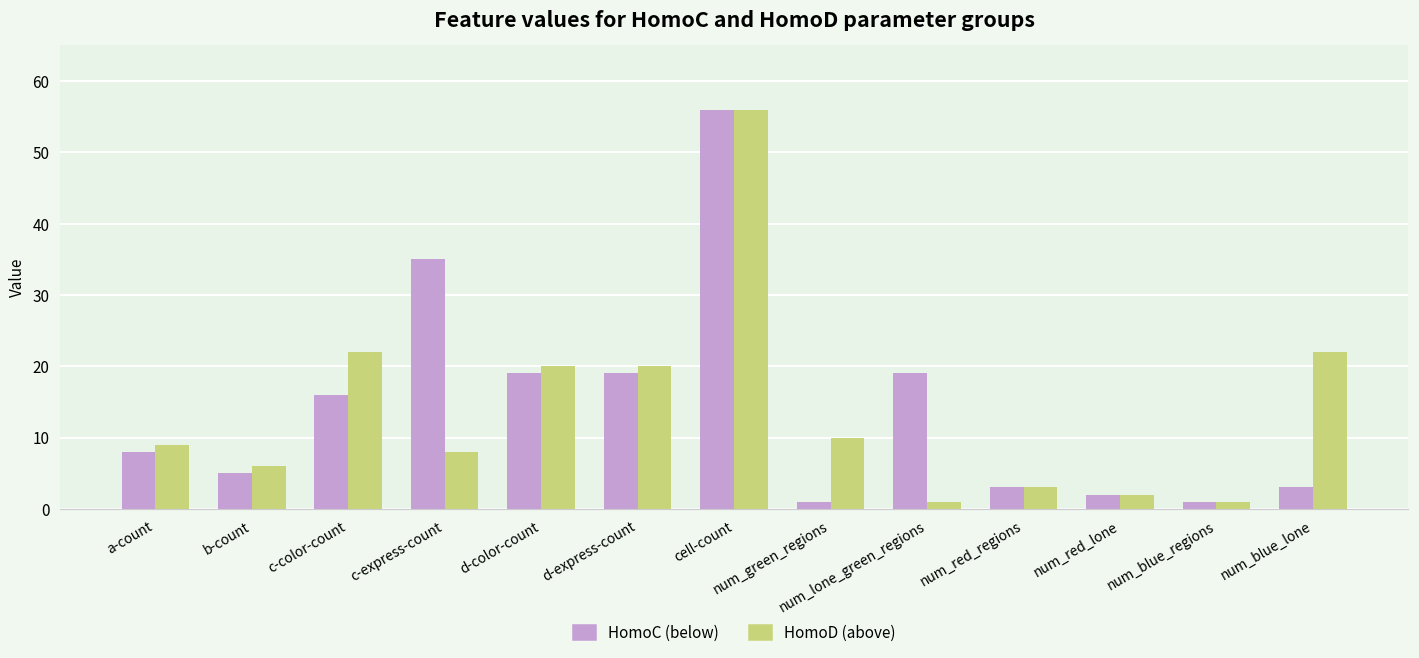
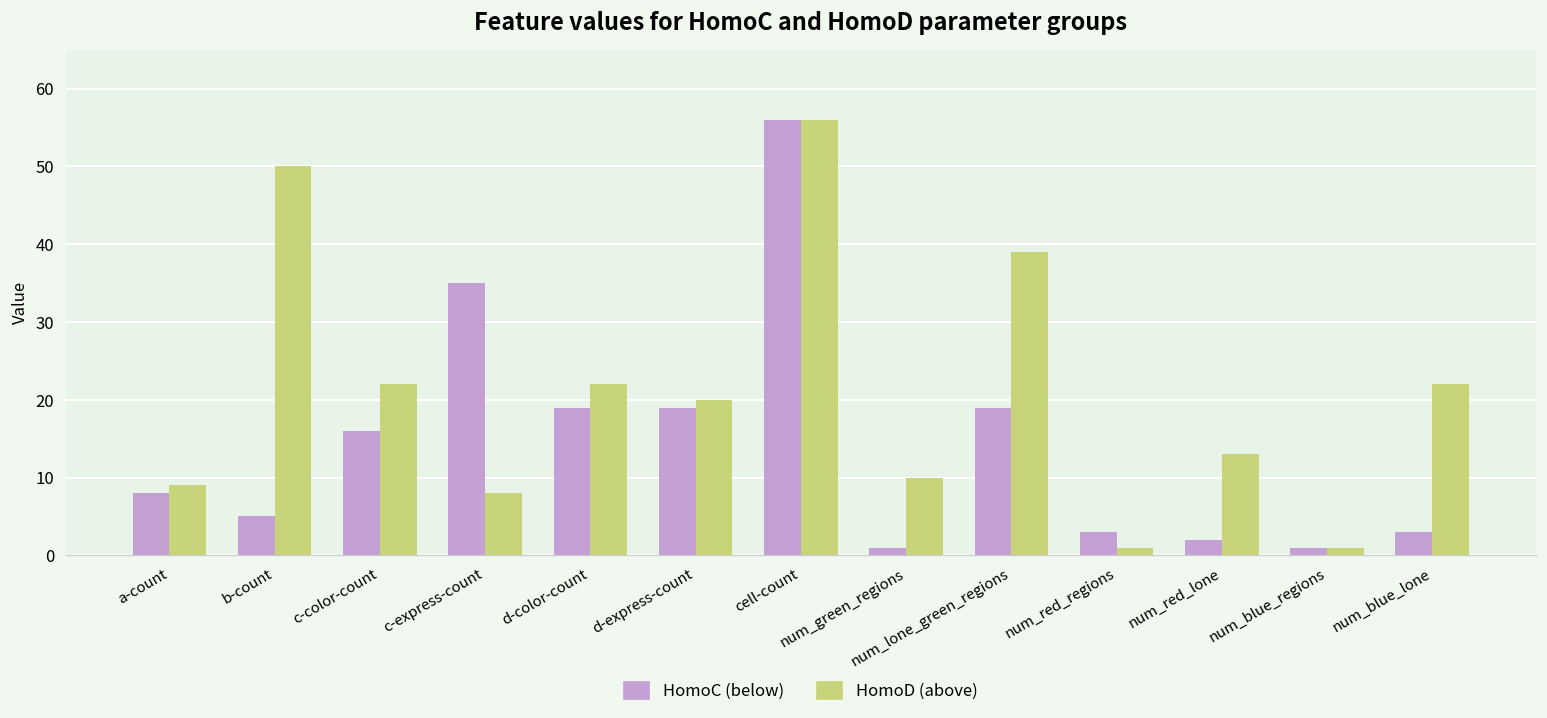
HomoD (above), b-count: 6 -> 50
HomoD (above), d-color-count: 20 -> 22
HomoD (above), num_lone_green_regions: 1 -> 39
HomoD (above), num_red_regions: 3 -> 1
HomoD (above), num_red_lone: 2 -> 13
